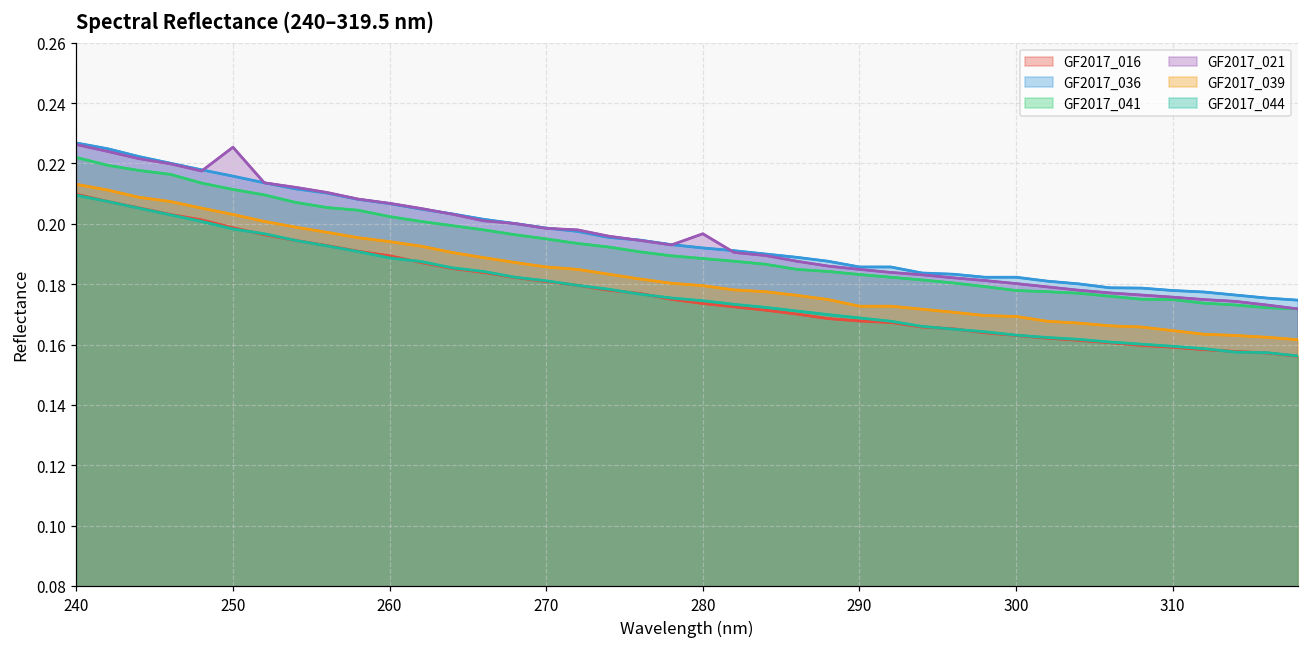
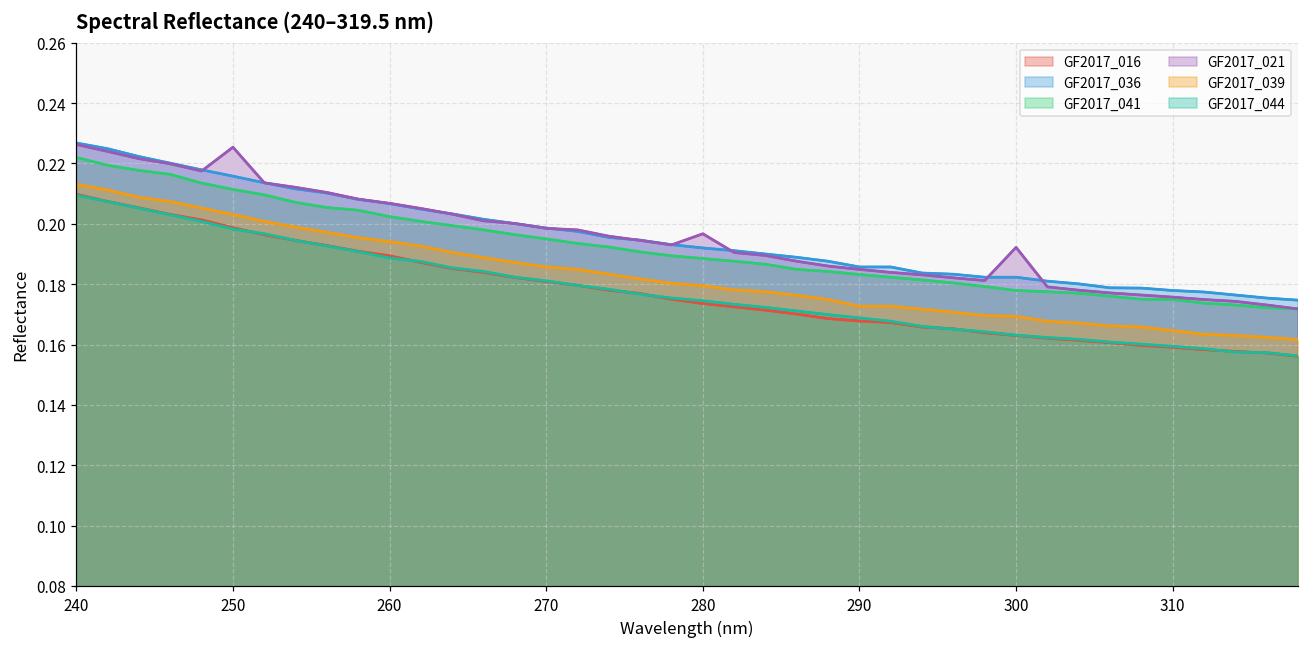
GF2017_021, 300: 0.180 -> 0.192
